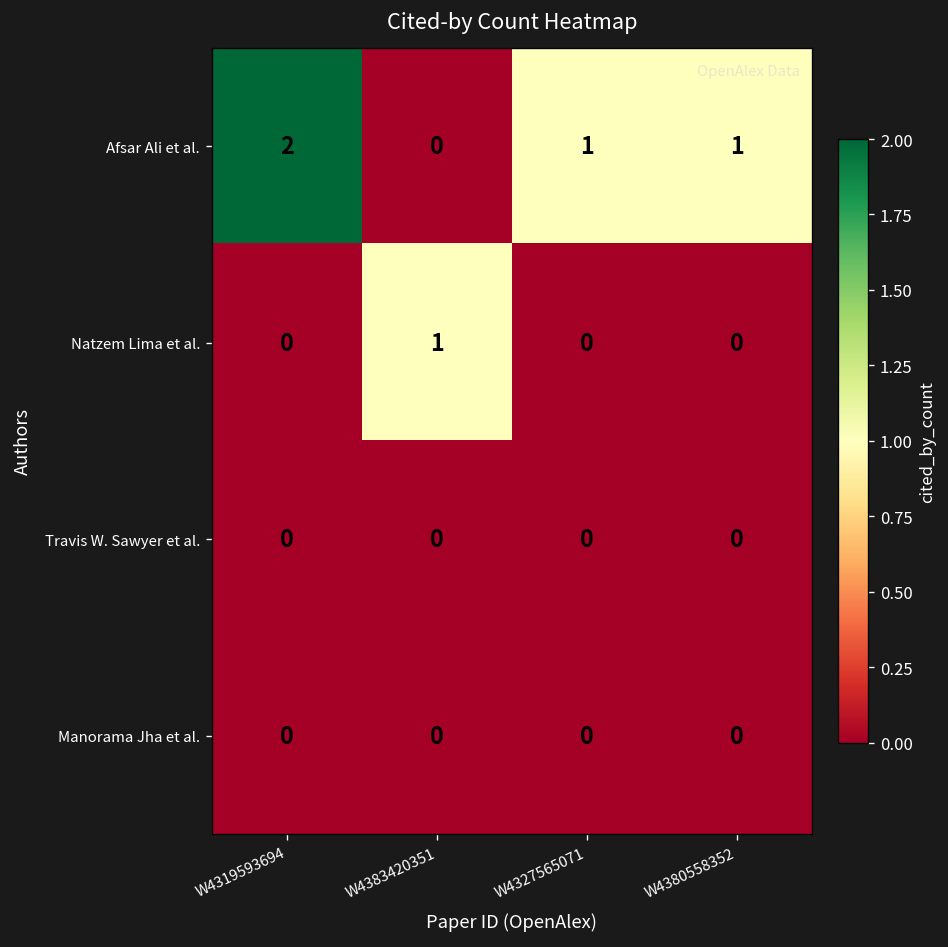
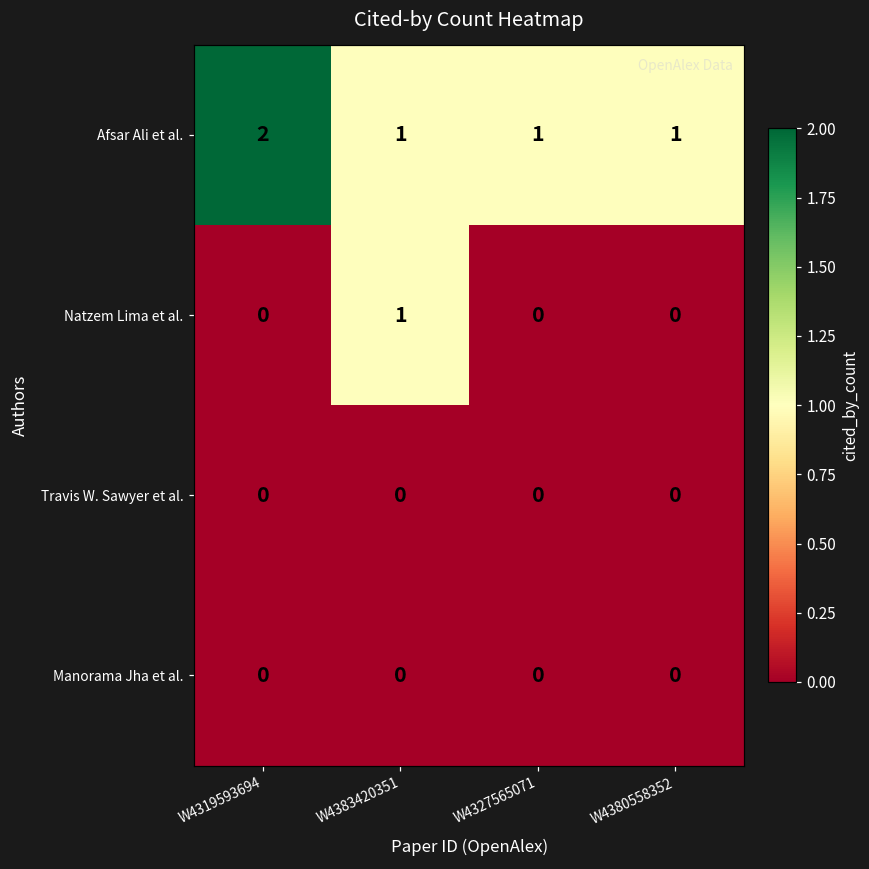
Afsar Ali et al., W4383420351: 0 -> 1
